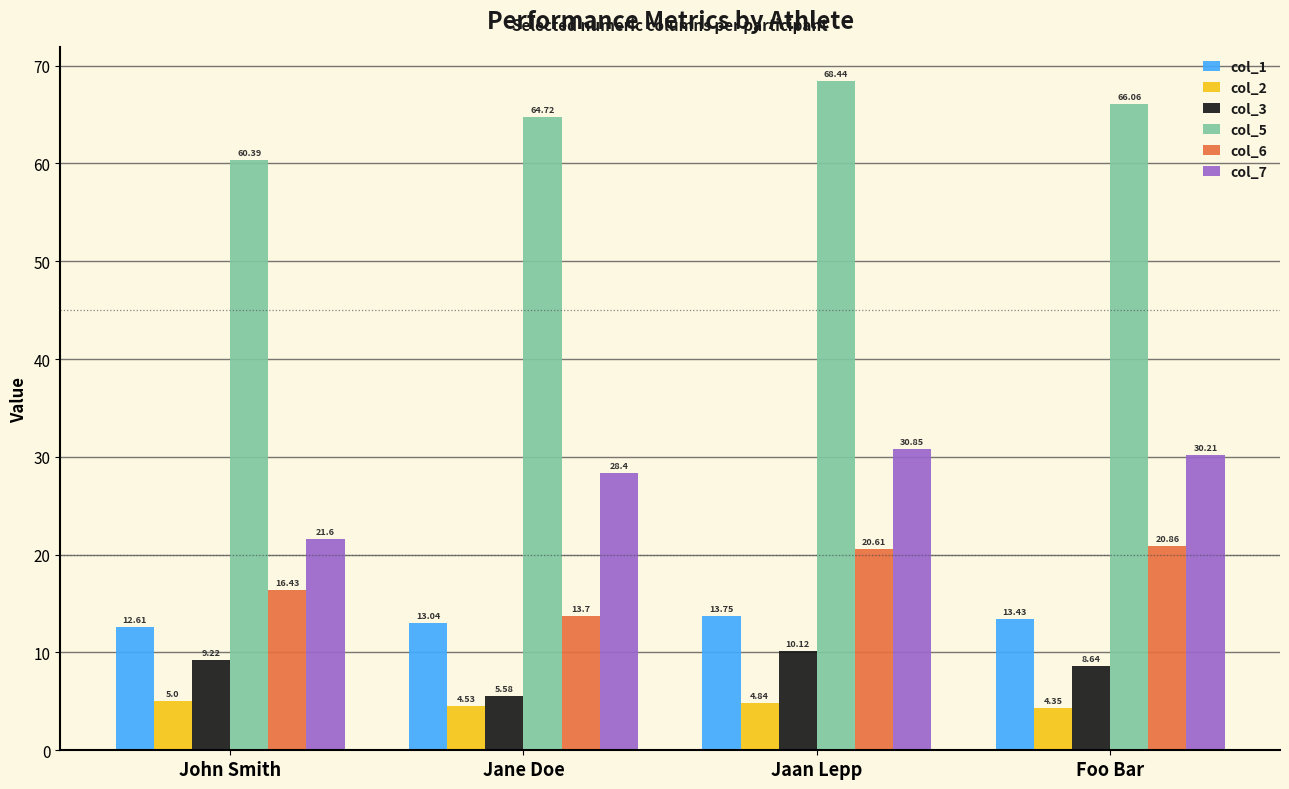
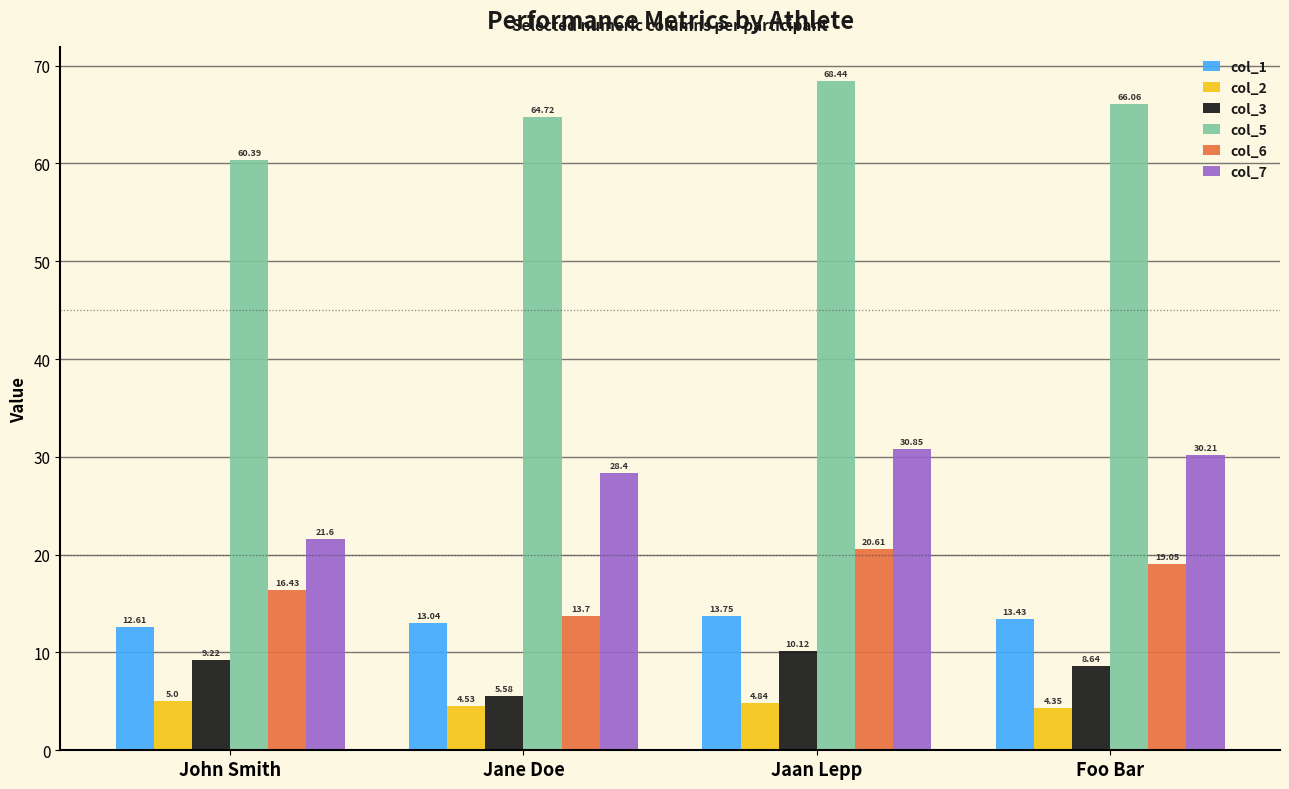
col_6, Foo Bar: 20.86 -> 19.05
